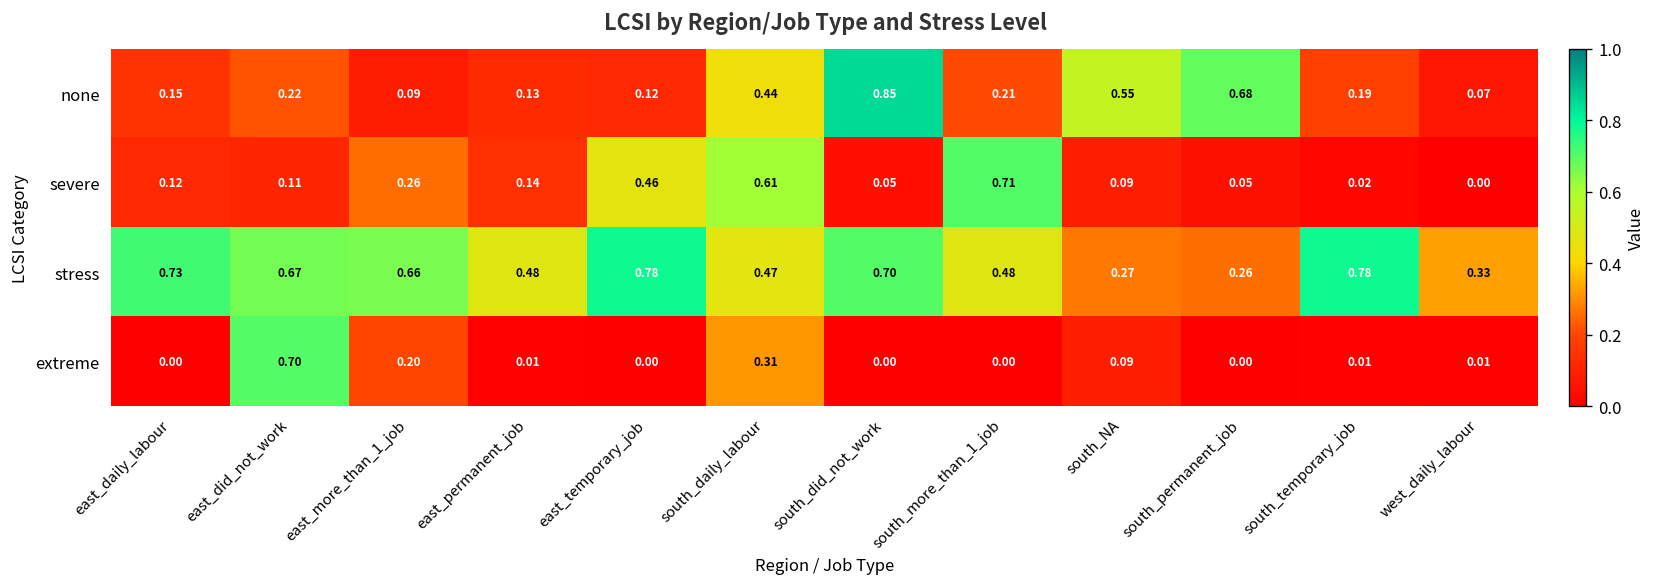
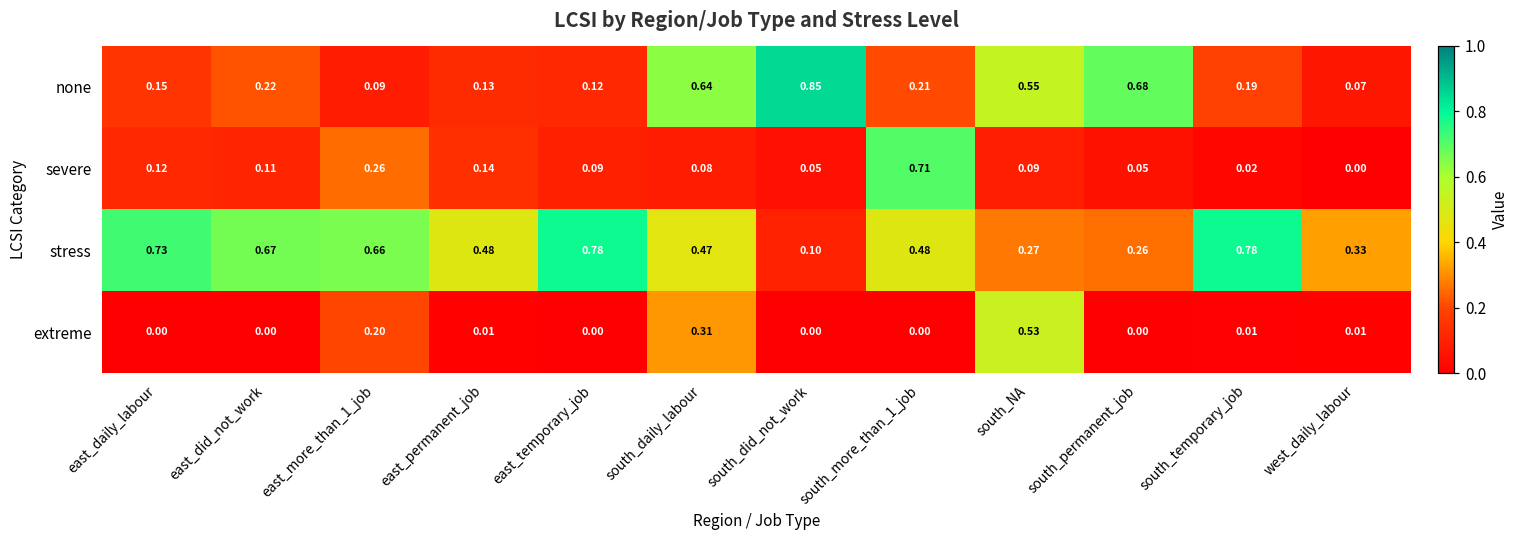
none, south_daily_labour: 0.44 -> 0.64
severe, east_temporary_job: 0.46 -> 0.09
severe, south_daily_labour: 0.61 -> 0.08
stress, south_did_not_work: 0.70 -> 0.10
extreme, east_did_not_work: 0.70 -> 0.00
extreme, south_NA: 0.09 -> 0.53
